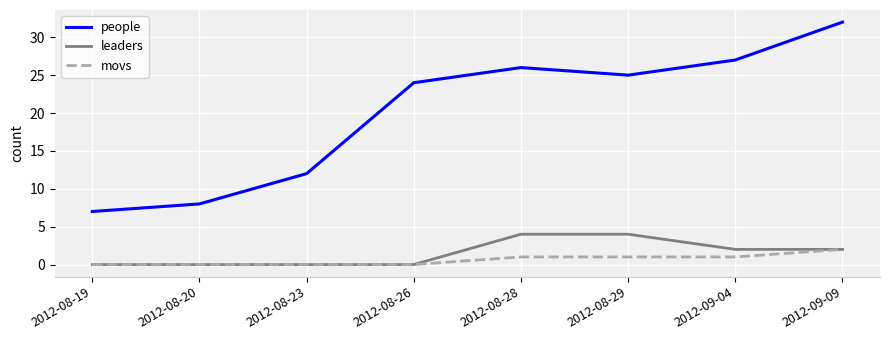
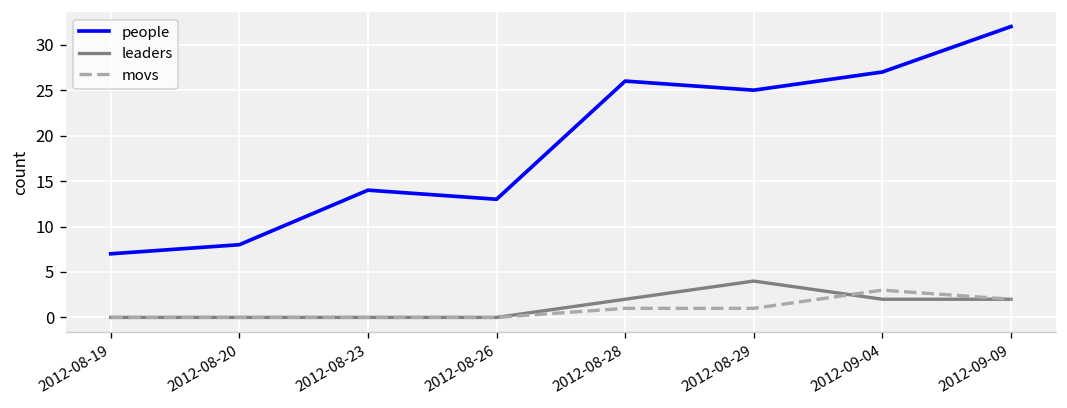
people, 2012-08-23: 12 -> 14
people, 2012-08-26: 24 -> 13
leaders, 2012-08-28: 4 -> 2
movs, 2012-09-04: 1 -> 3
